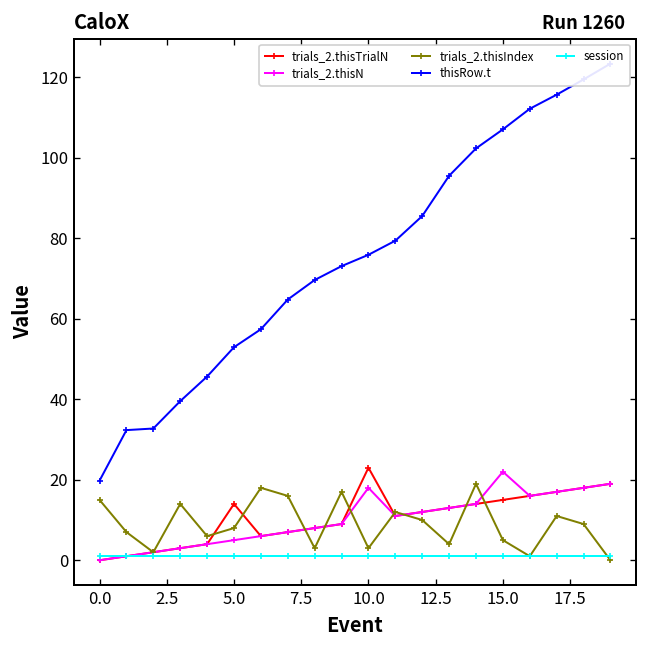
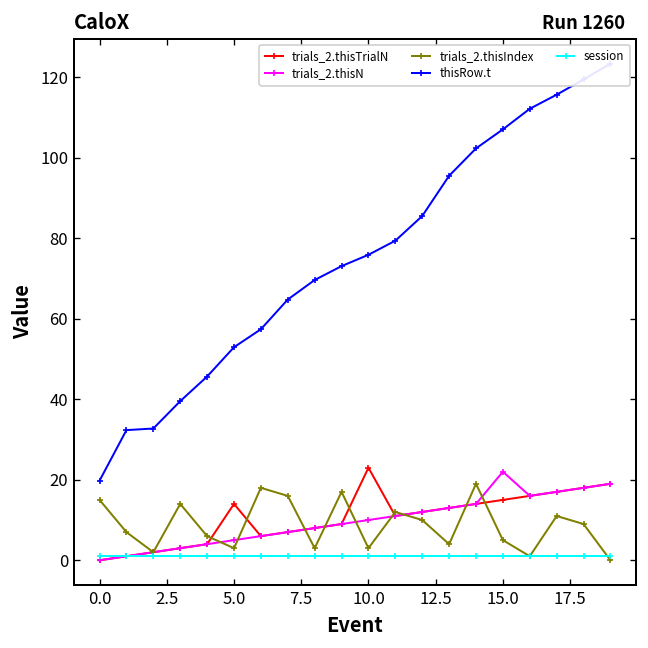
trials_2.thisIndex, 5.0: 8 -> 3
trials_2.thisN, 10.0: 18 -> 10
